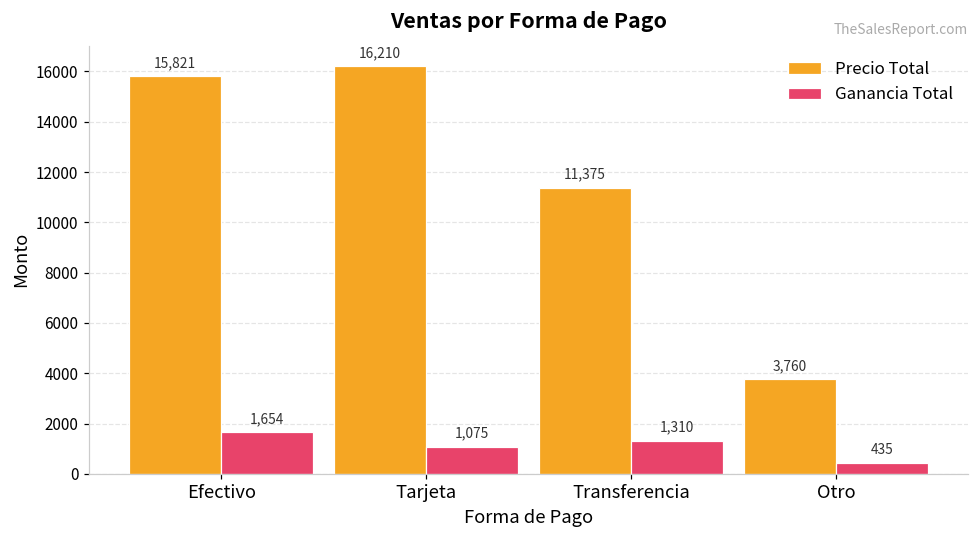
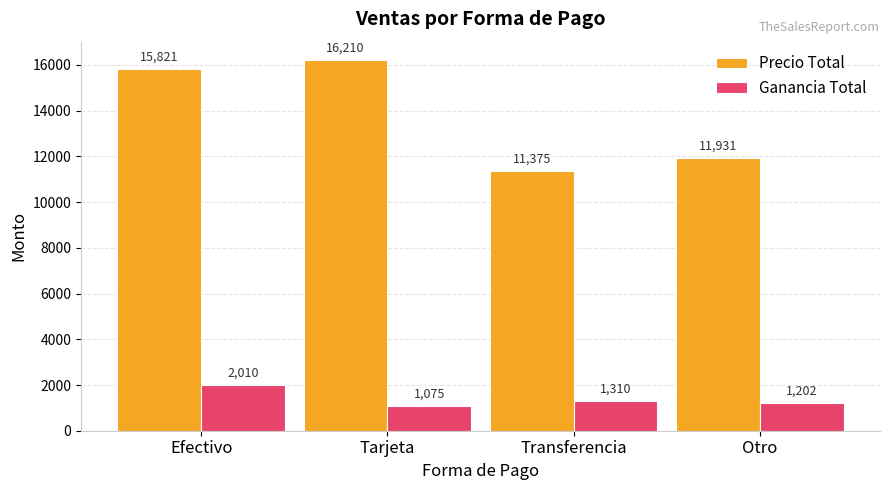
Ganancia Total, Efectivo: 1,654 -> 2,010
Precio Total, Otro: 3,760 -> 11,931
Ganancia Total, Otro: 435 -> 1,202
